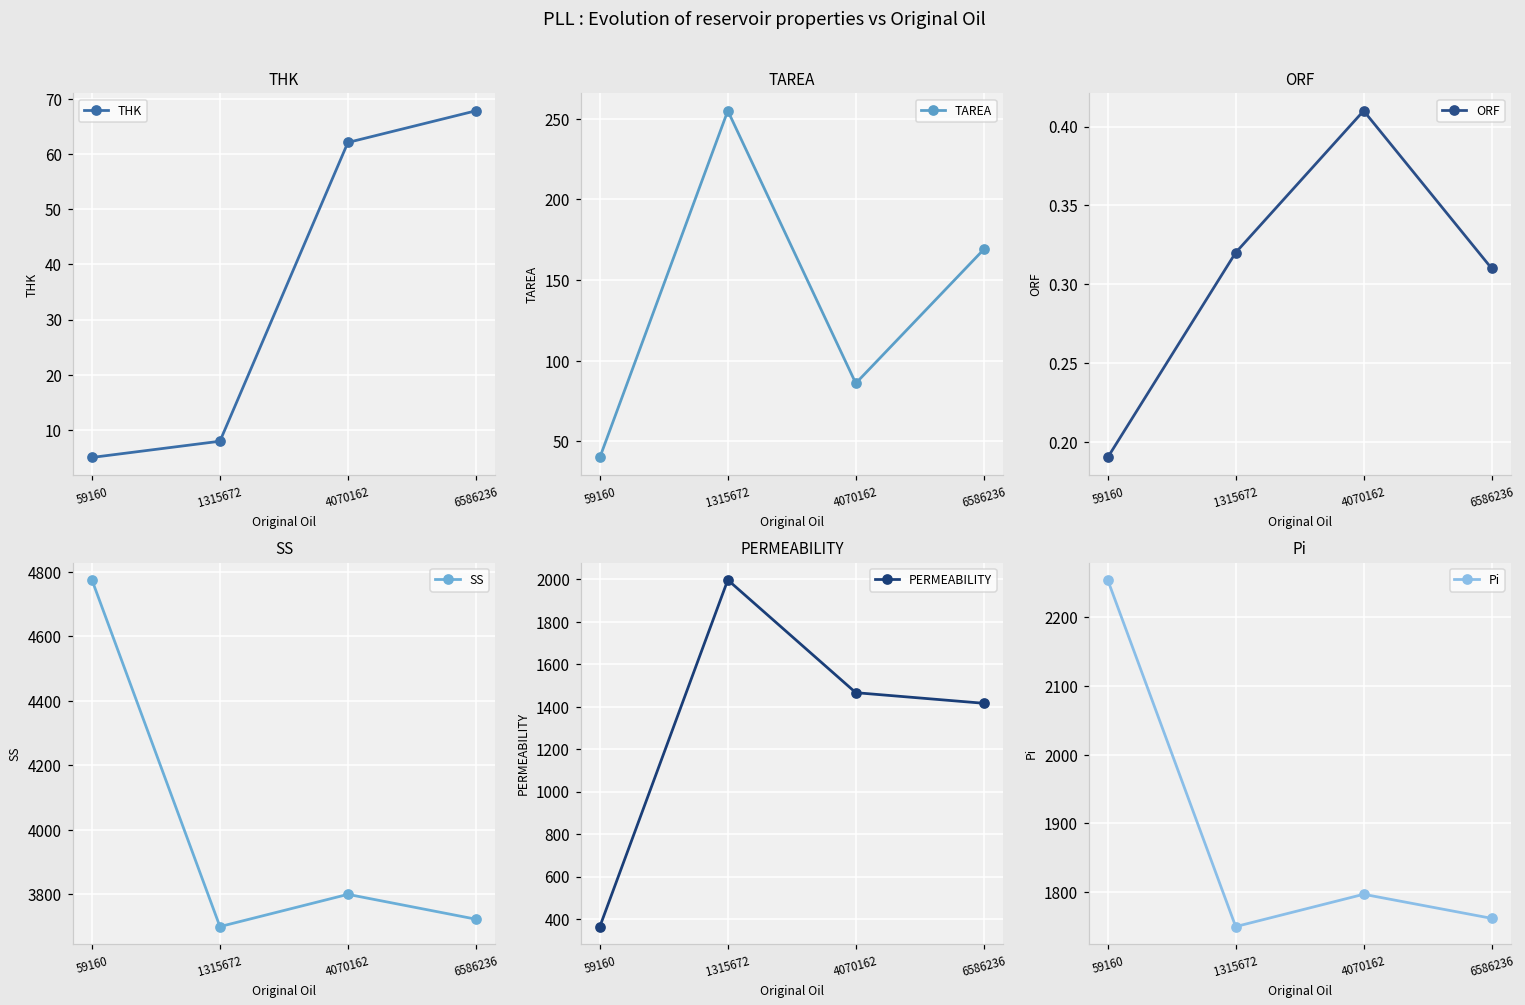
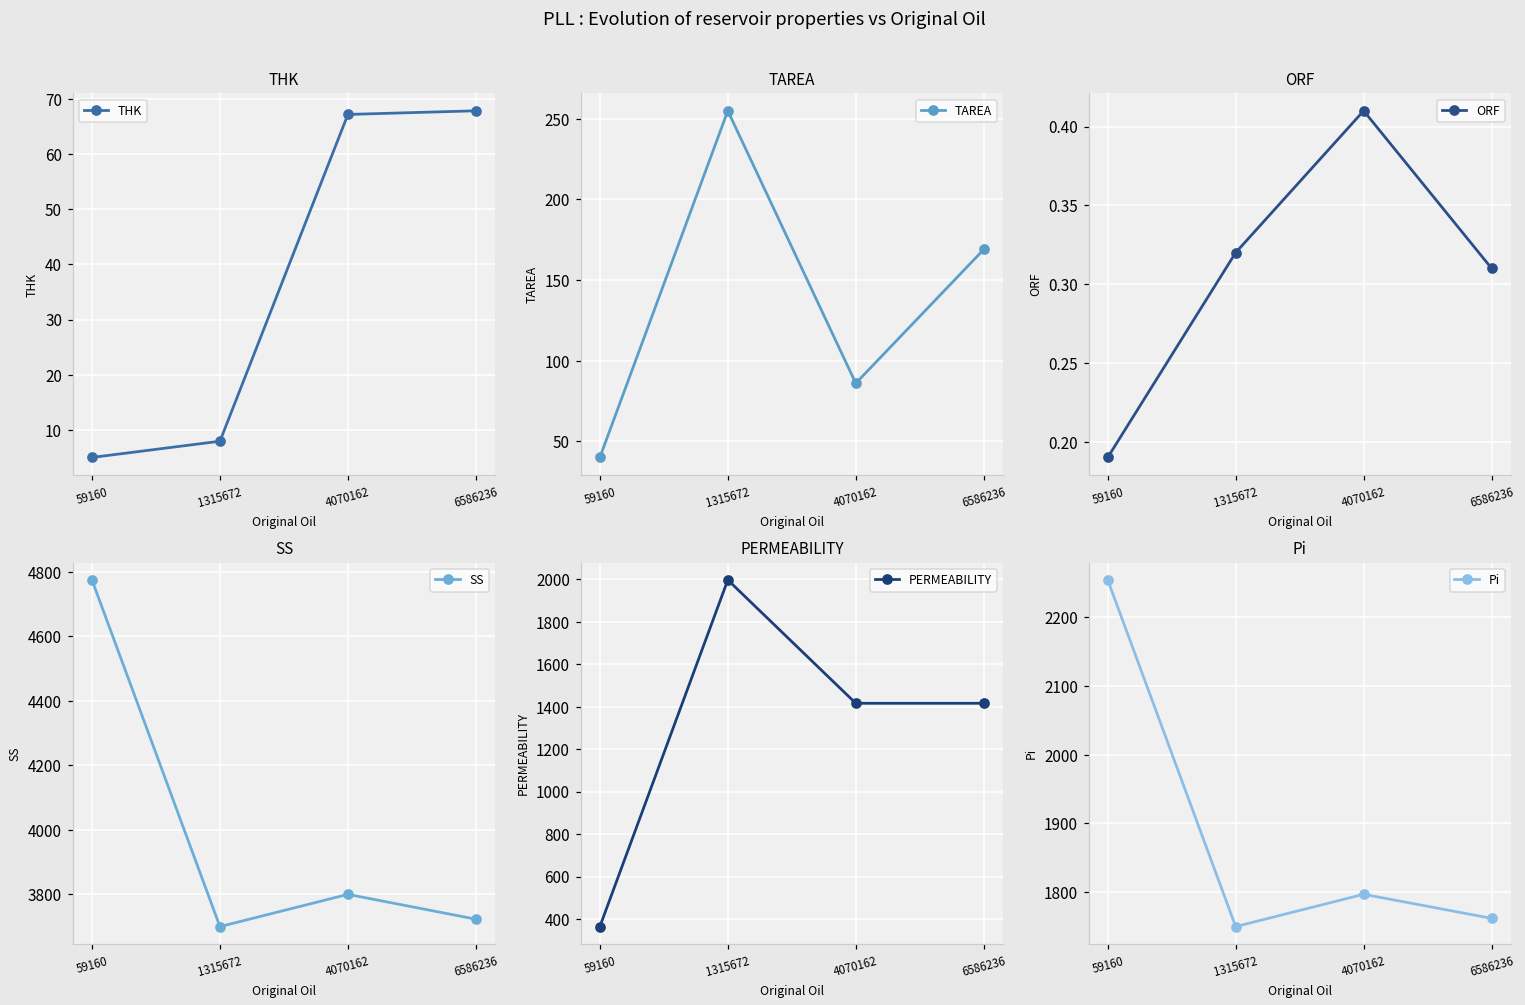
THK, 4070162: 62 -> 67
PERMEABILITY, 4070162: 1470 -> 1420
